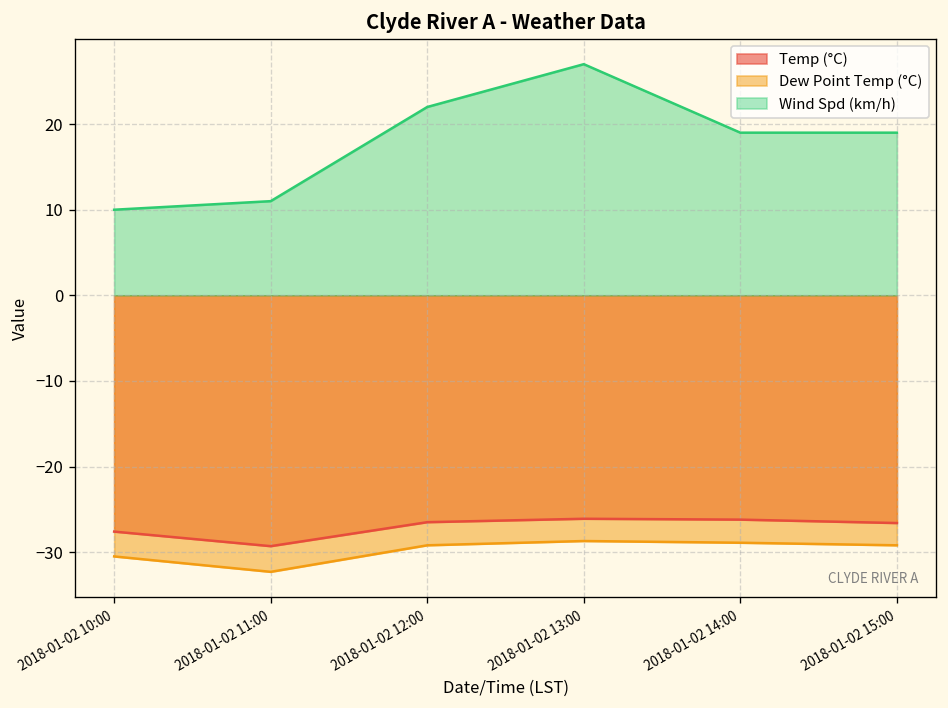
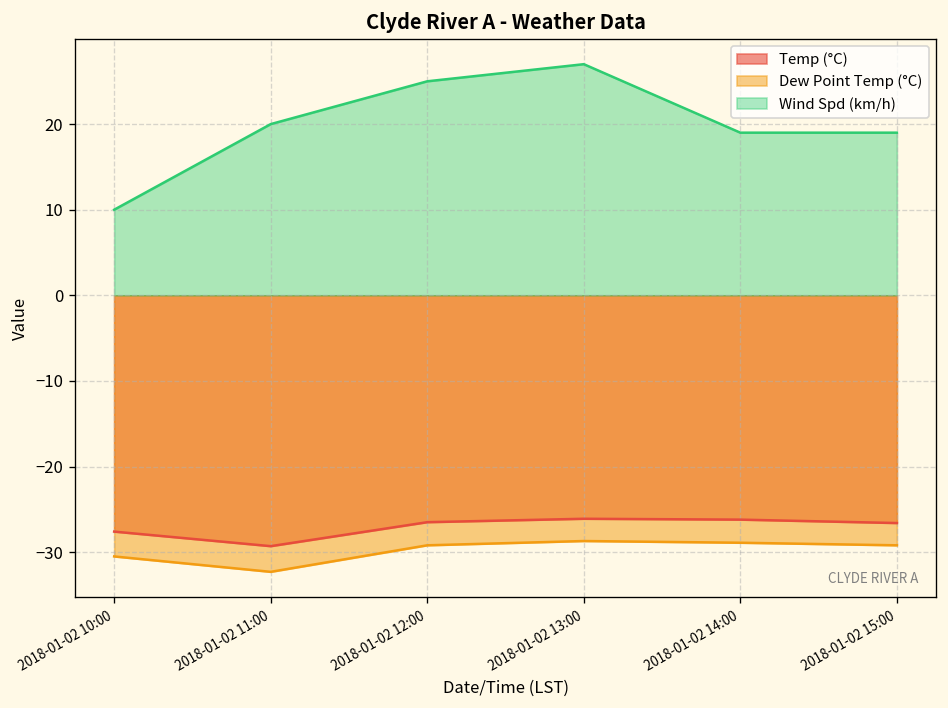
Wind Spd (km/h), 2018-01-02 11:00: 11 -> 20
Wind Spd (km/h), 2018-01-02 12:00: 22 -> 25
